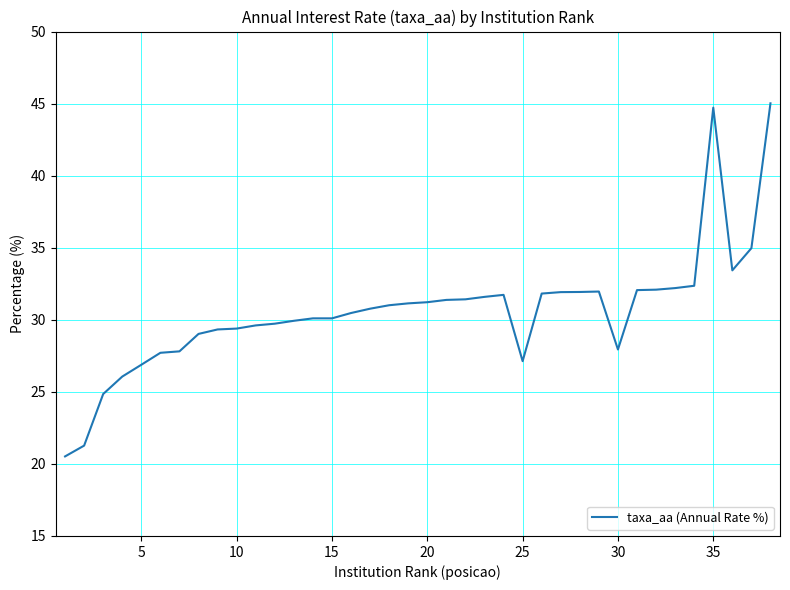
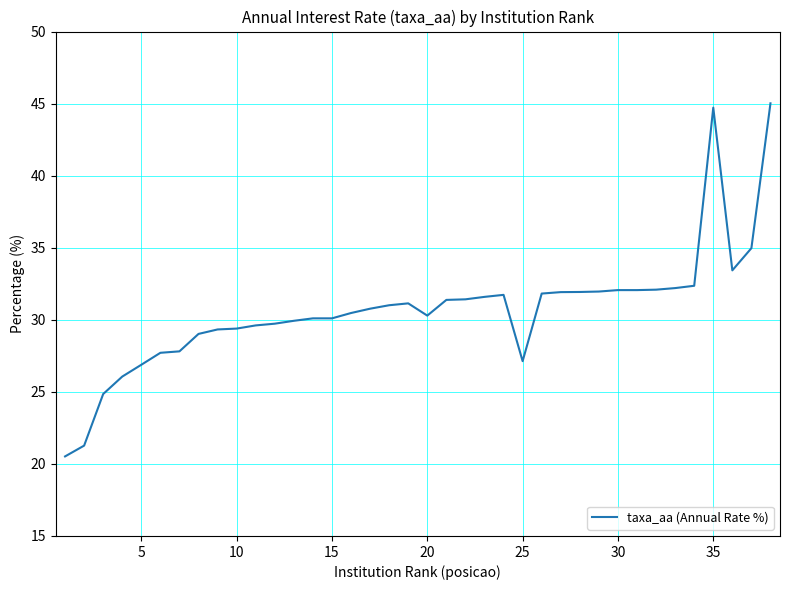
20: 31.2 -> 30.3
30: 27.9 -> 32.1
